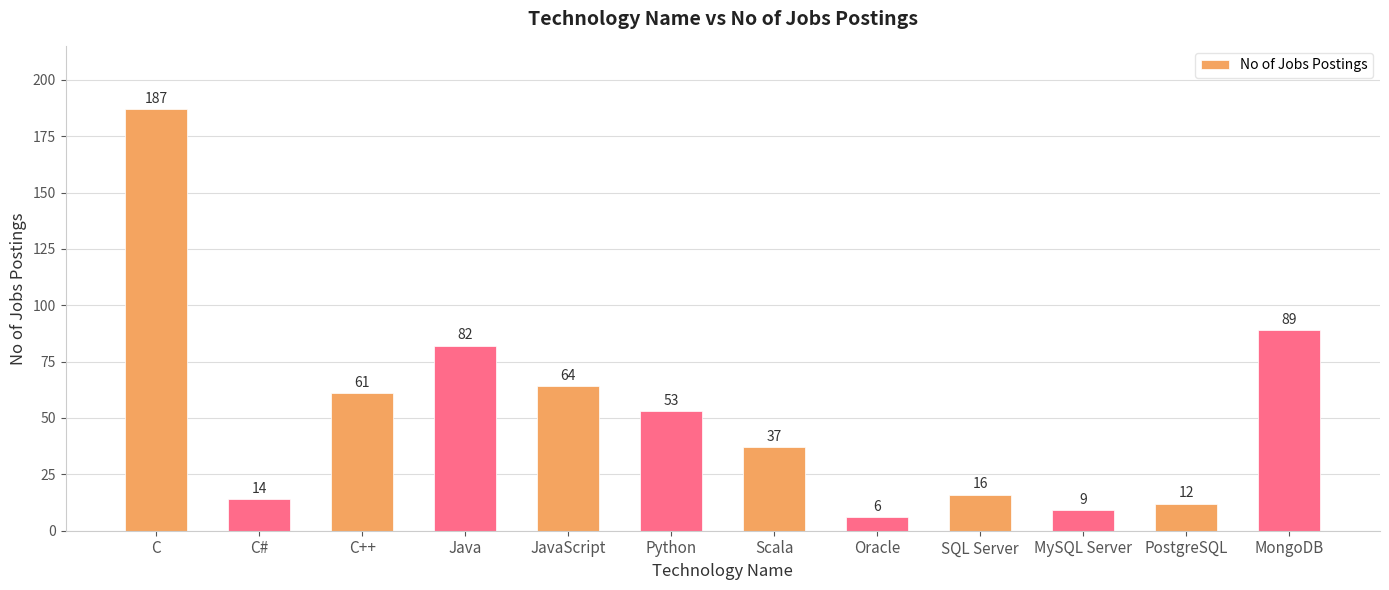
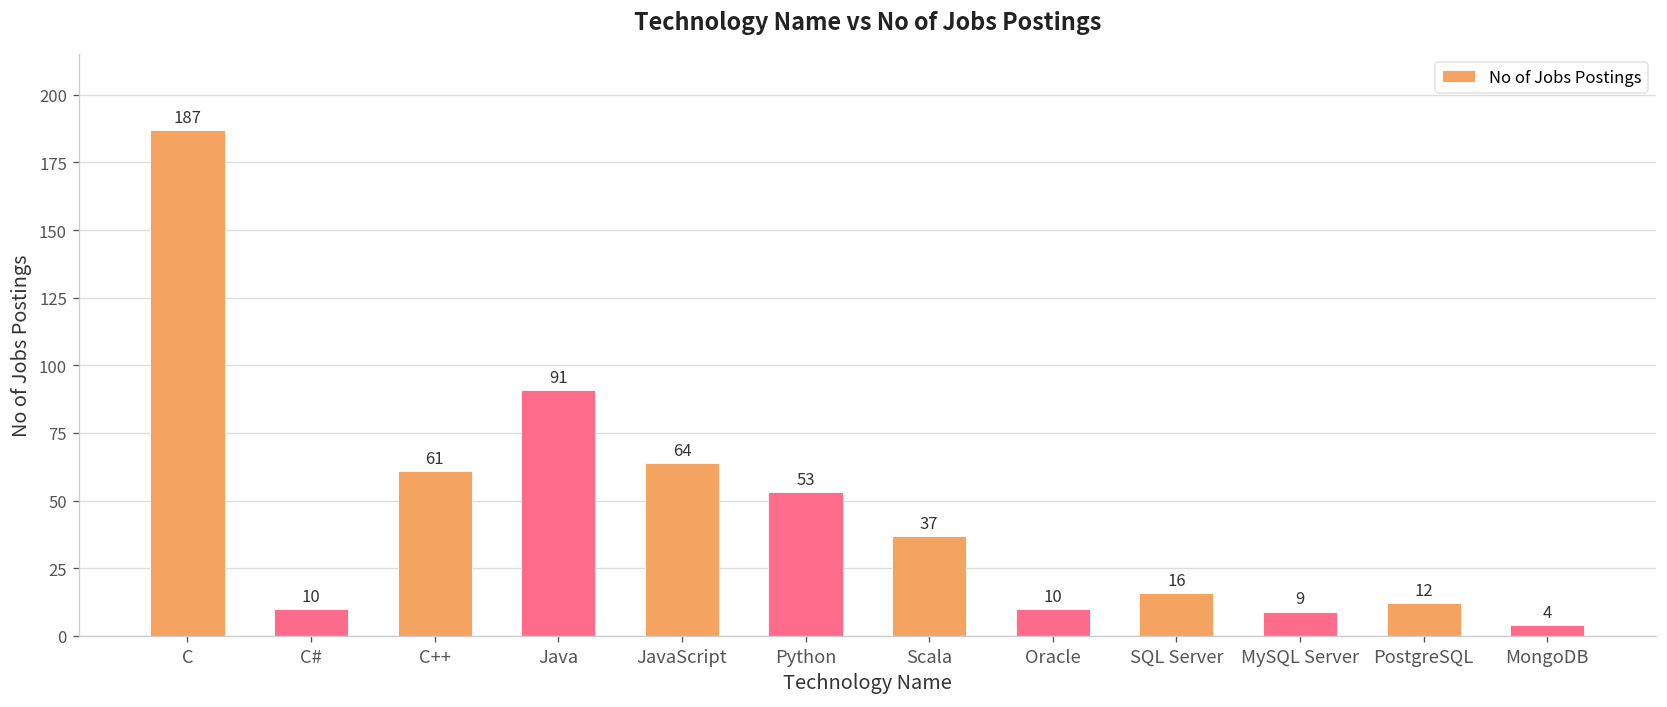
C#: 14 -> 10
Java: 82 -> 91
Oracle: 6 -> 10
MongoDB: 89 -> 4
